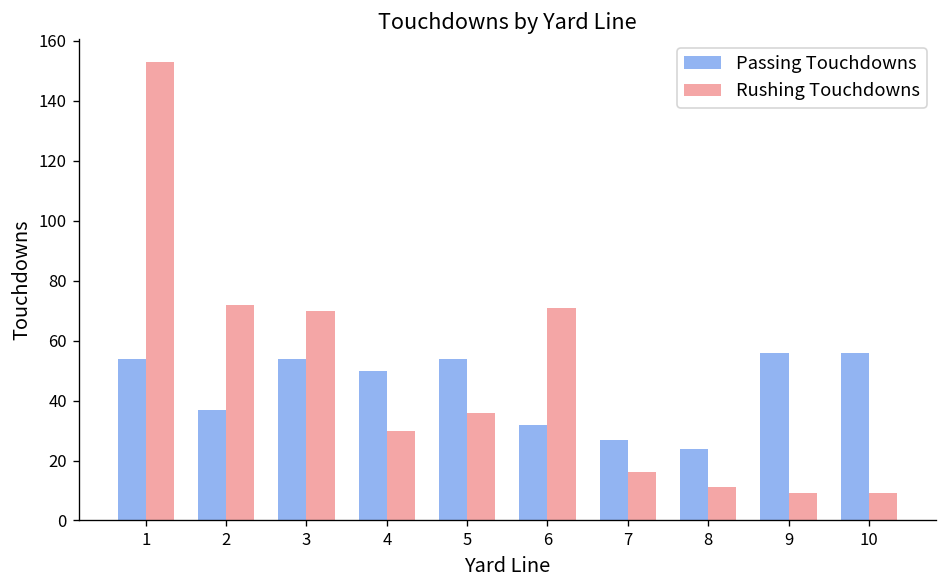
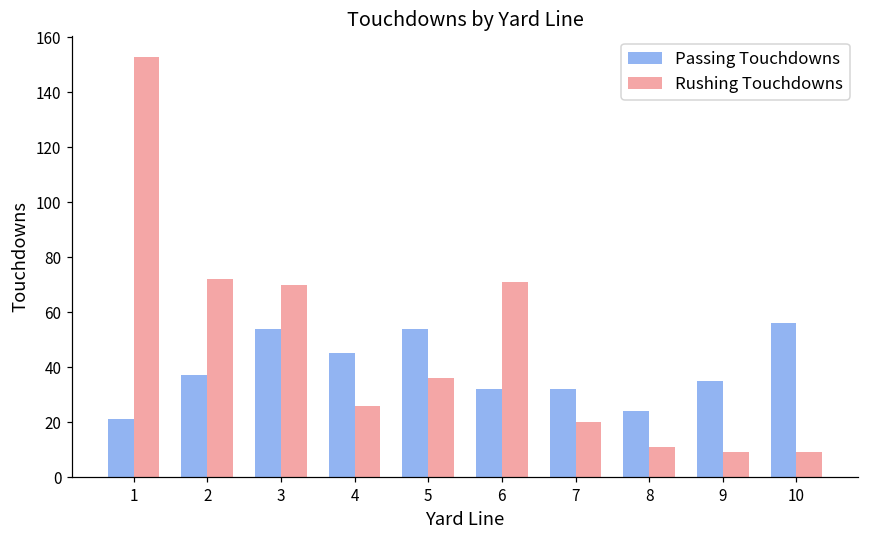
Passing Touchdowns, 1: 54 -> 21
Passing Touchdowns, 4: 50 -> 45
Rushing Touchdowns, 4: 30 -> 26
Passing Touchdowns, 7: 27 -> 32
Rushing Touchdowns, 7: 16 -> 20
Passing Touchdowns, 9: 56 -> 35
